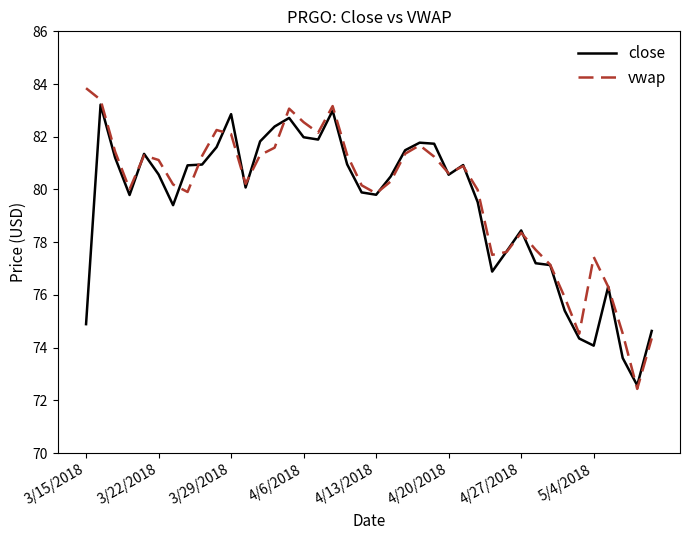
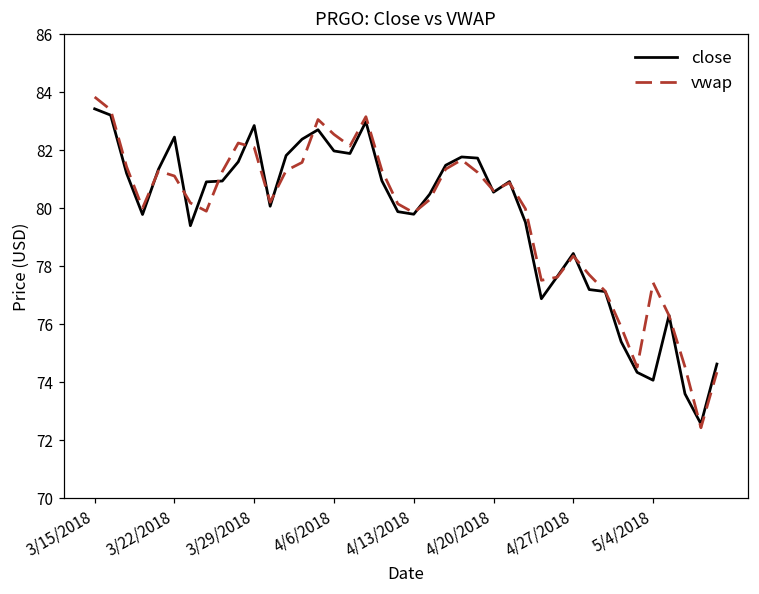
close, 3/15/2018: 74.9 -> 83.4
close, 3/22/2018: 80.6 -> 82.5
